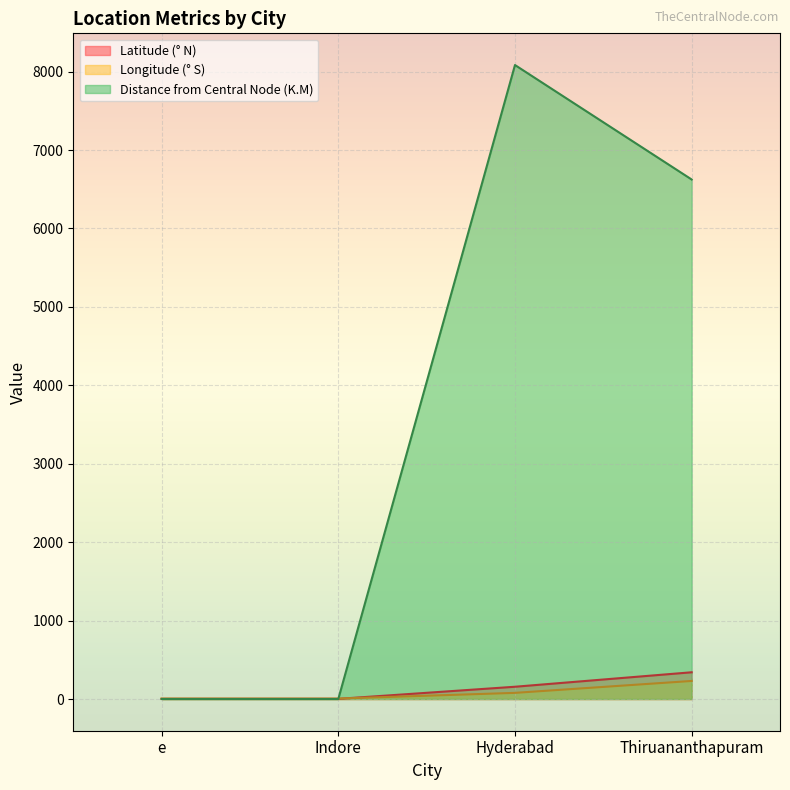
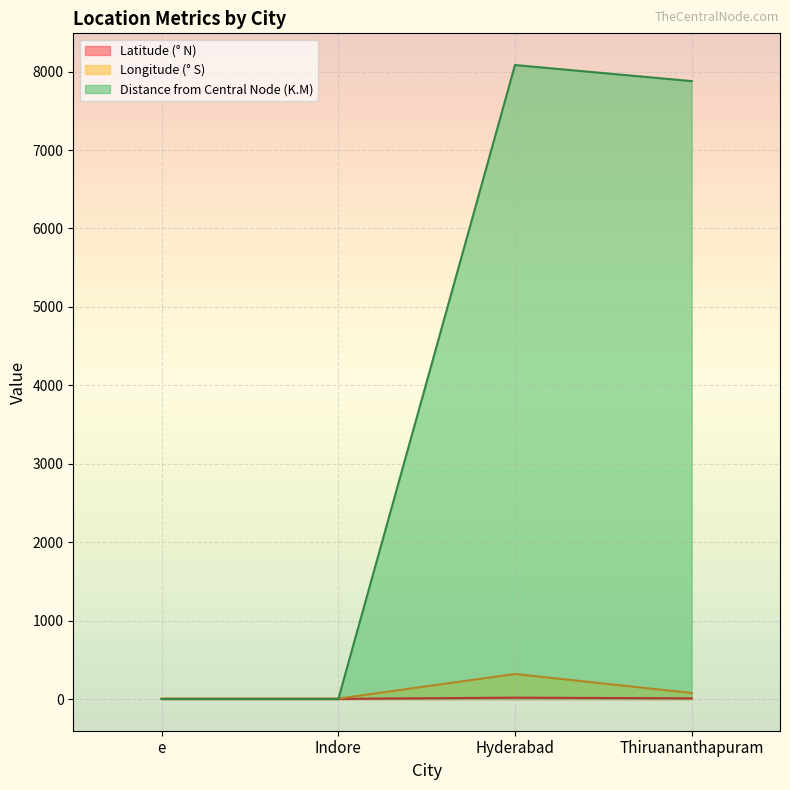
Latitude (° N), Hyderabad: 200 -> 0
Longitude (° S), Hyderabad: 100 -> 300
Latitude (° N), Thiruananthapuram: 300 -> 0
Longitude (° S), Thiruananthapuram: 200 -> 100
Distance from Central Node (K.M), Thiruananthapuram: 6600 -> 7900
